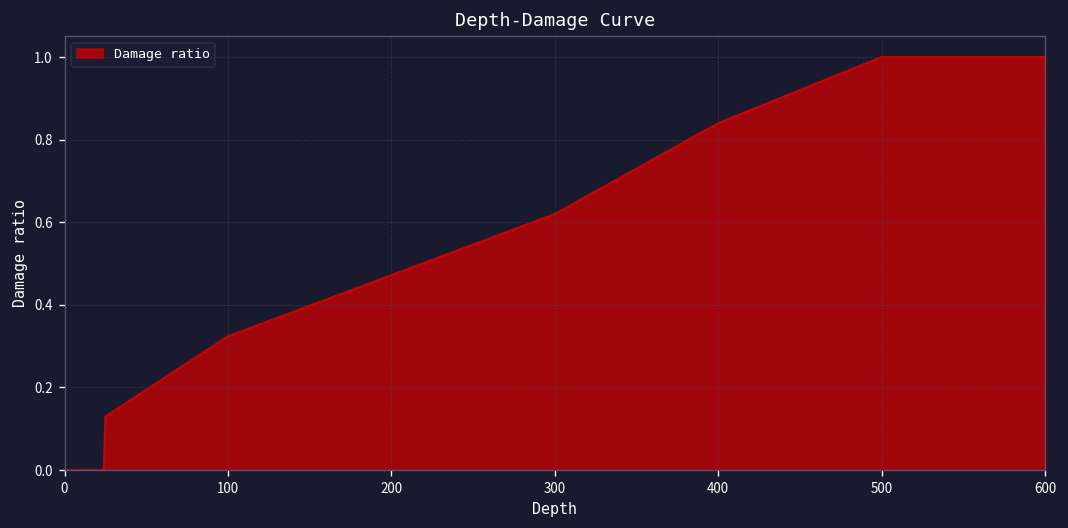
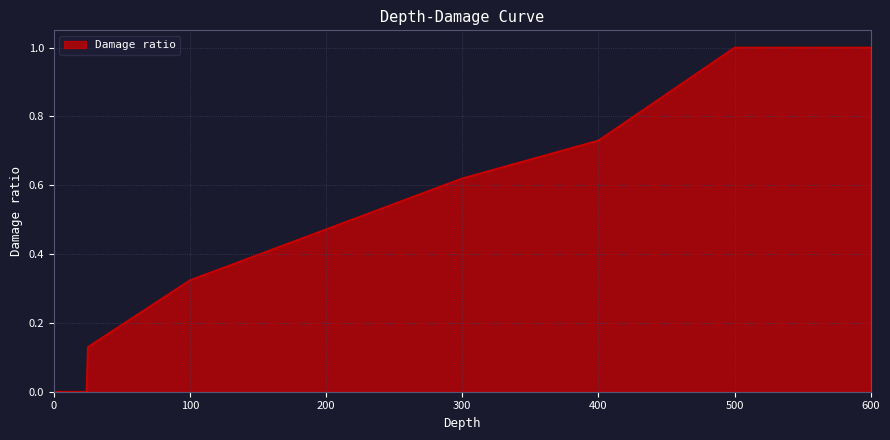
400: 0.84 -> 0.73
